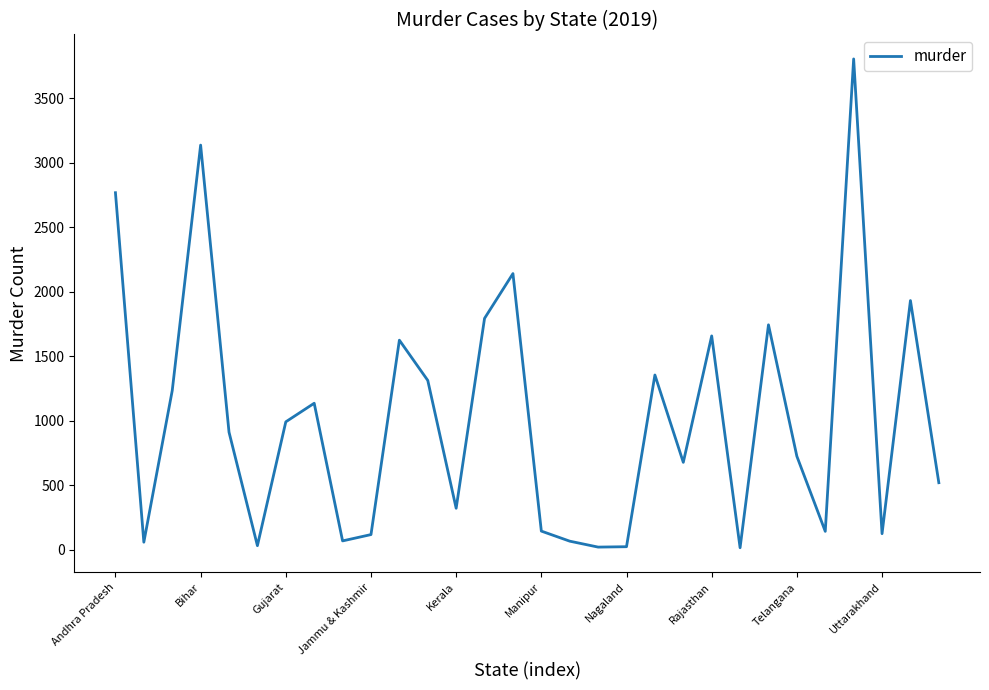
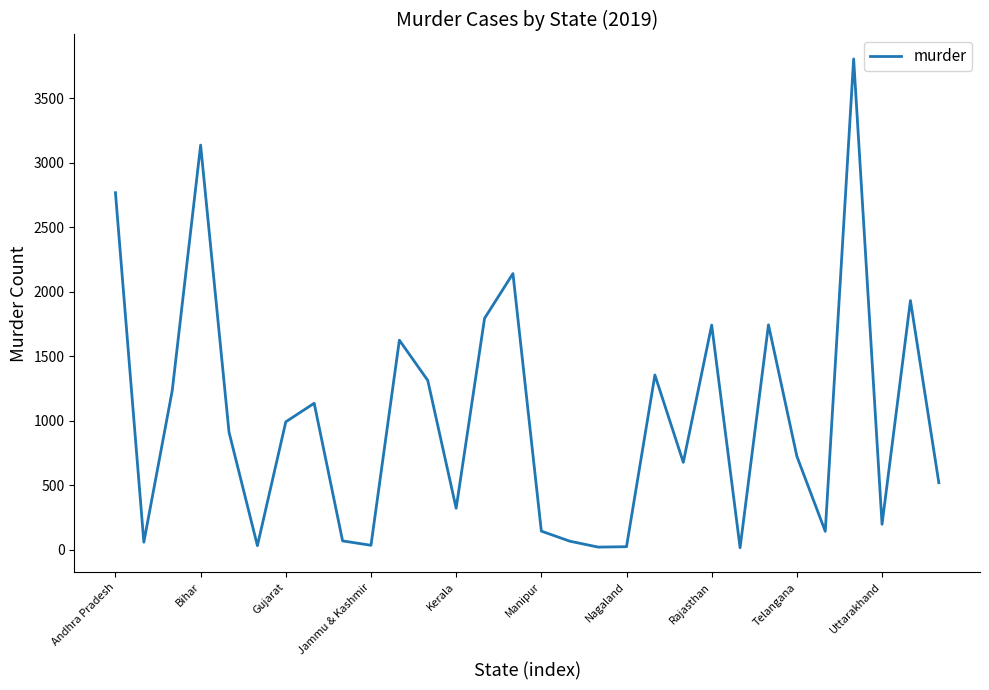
Jammu & Kashmir: 120 -> 40
Rajasthan: 1660 -> 1740
Uttarakhand: 130 -> 200
